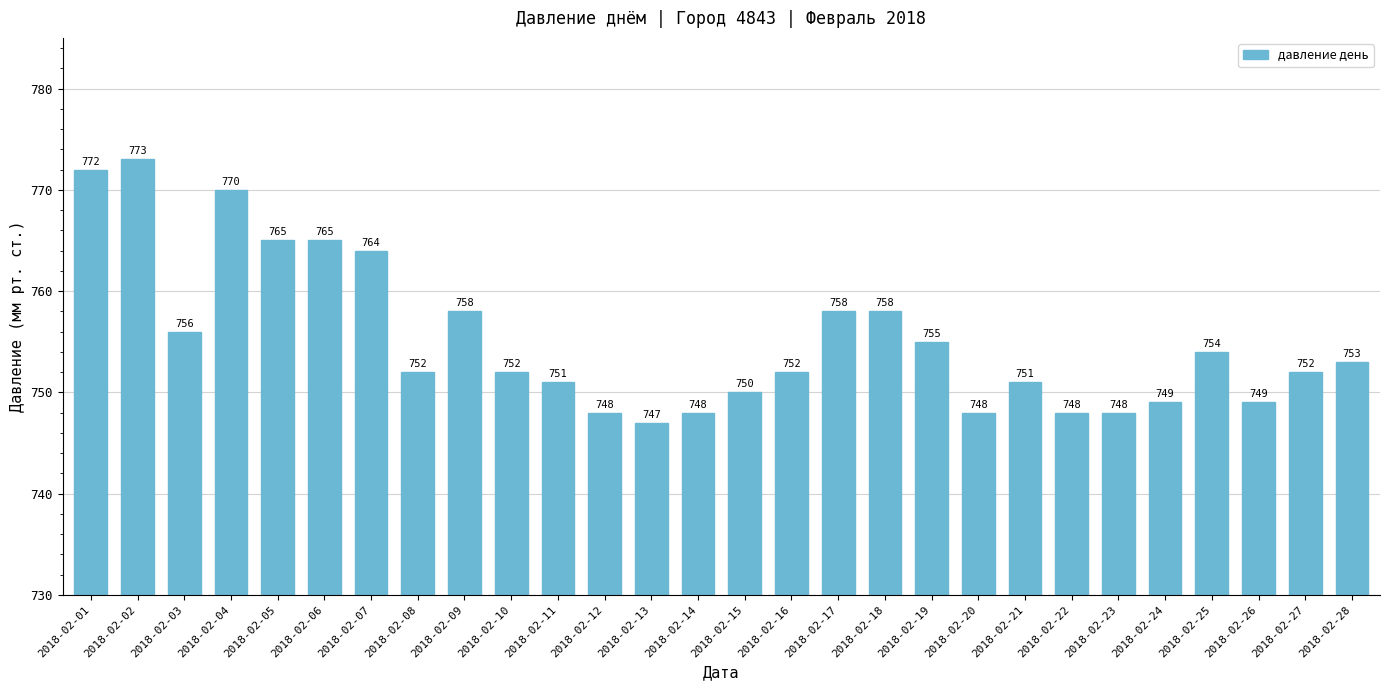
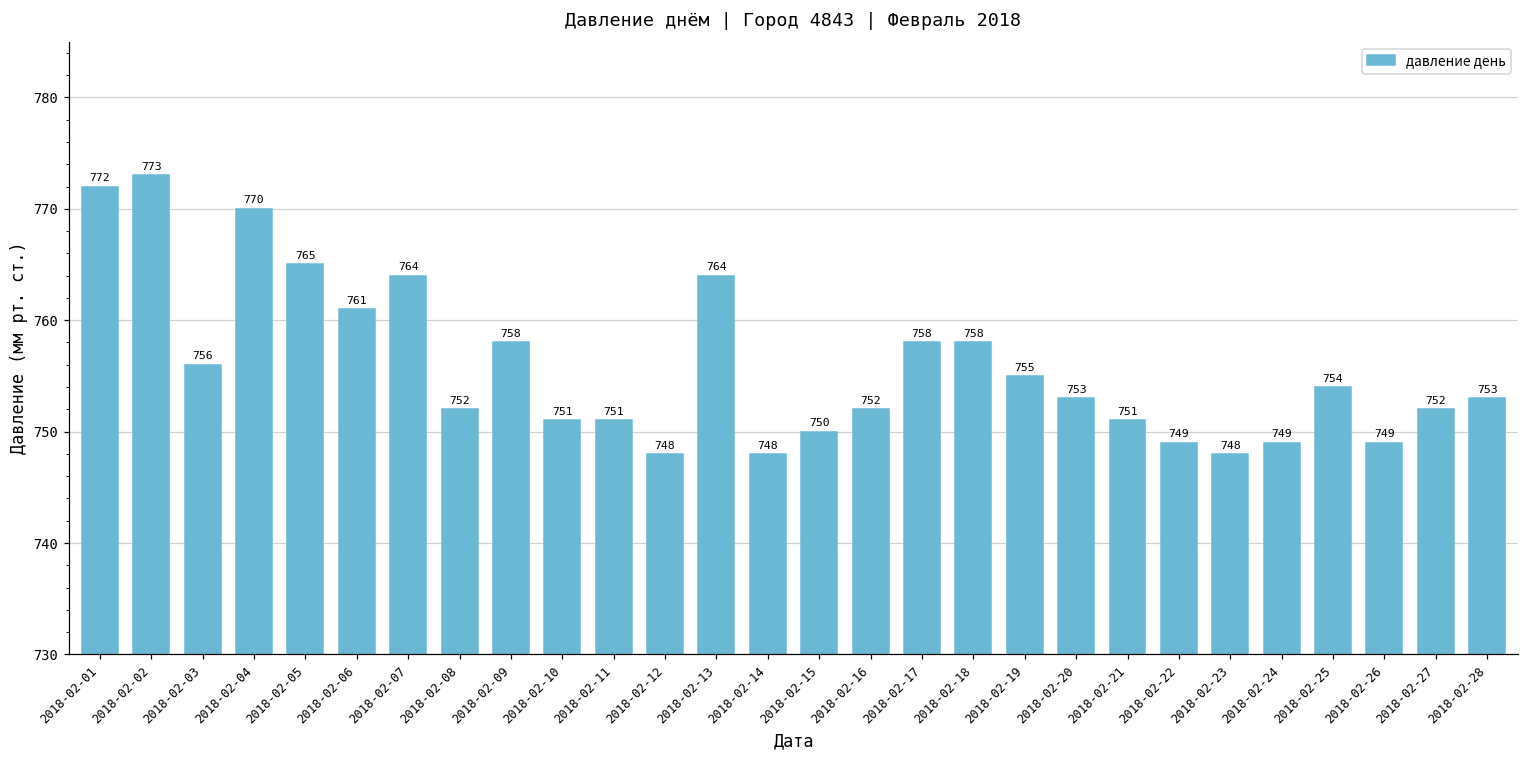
2018-02-06: 765 -> 761
2018-02-10: 752 -> 751
2018-02-13: 747 -> 764
2018-02-20: 748 -> 753
2018-02-22: 748 -> 749
